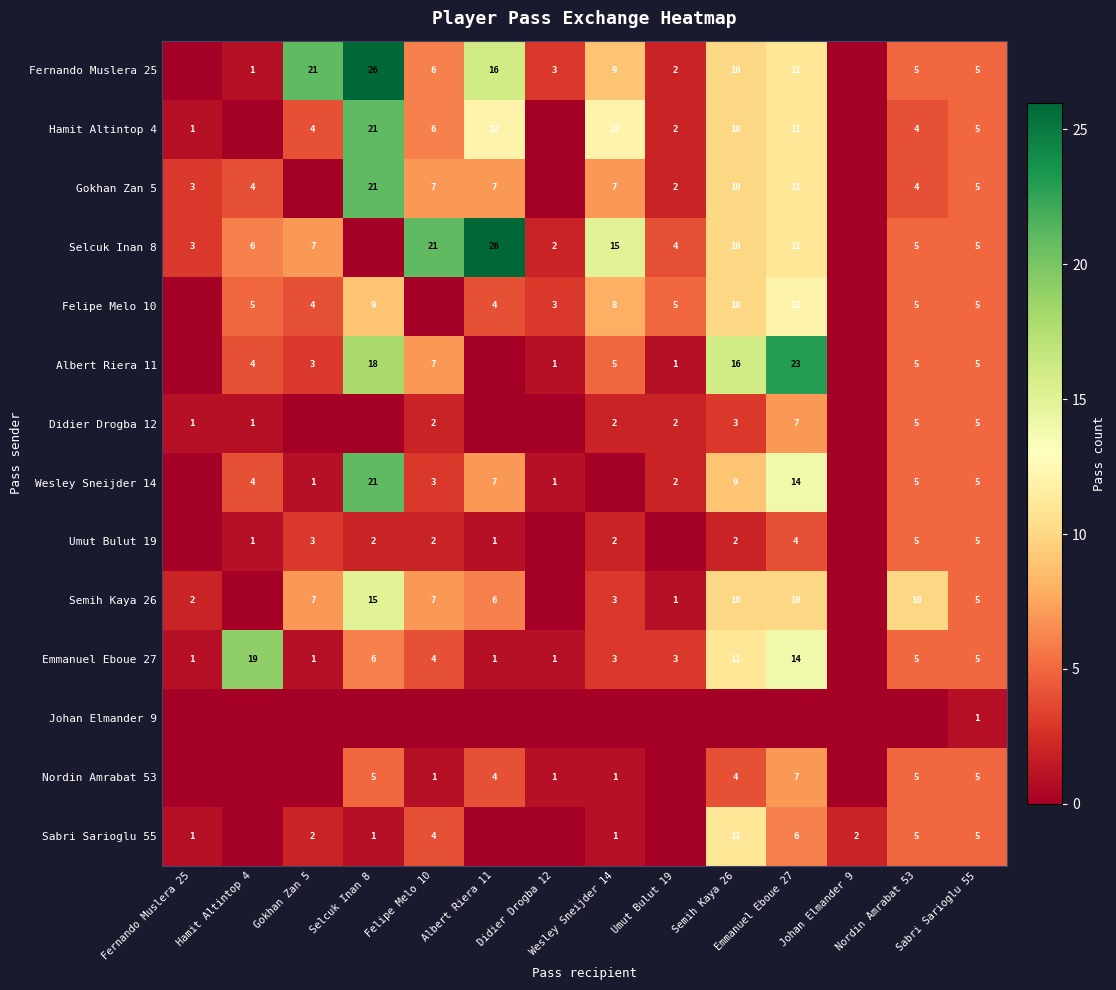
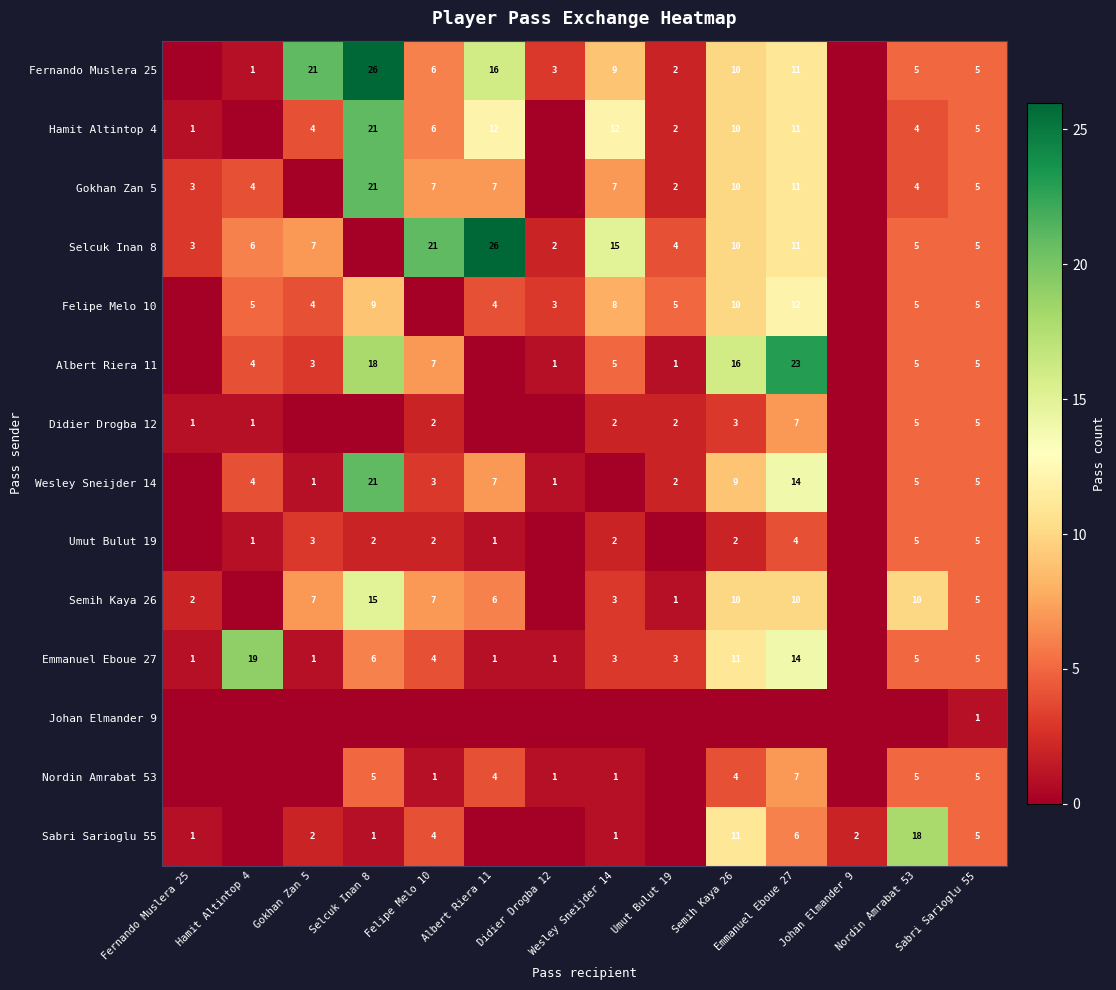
Sabri Sarioglu 55, Nordin Amrabat 53: 5 -> 18
